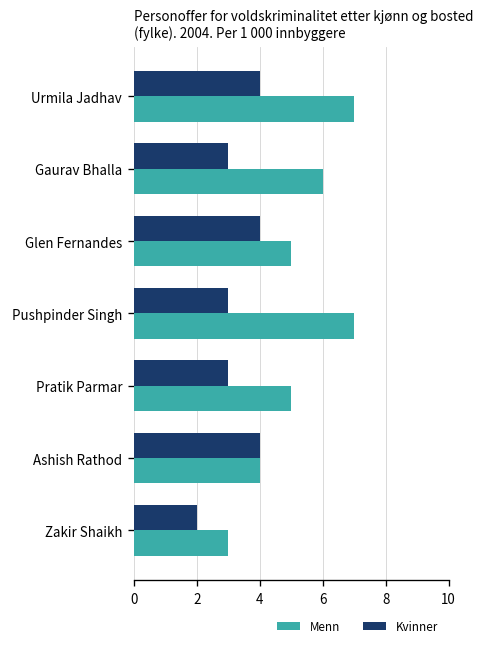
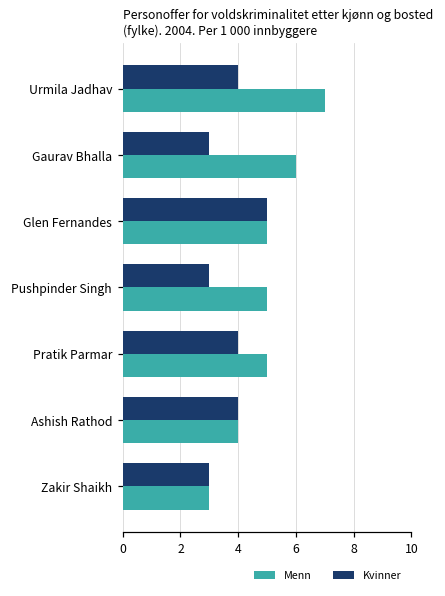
Kvinner, Glen Fernandes: 4 -> 5
Menn, Pushpinder Singh: 7 -> 5
Kvinner, Pratik Parmar: 3 -> 4
Kvinner, Zakir Shaikh: 2 -> 3
